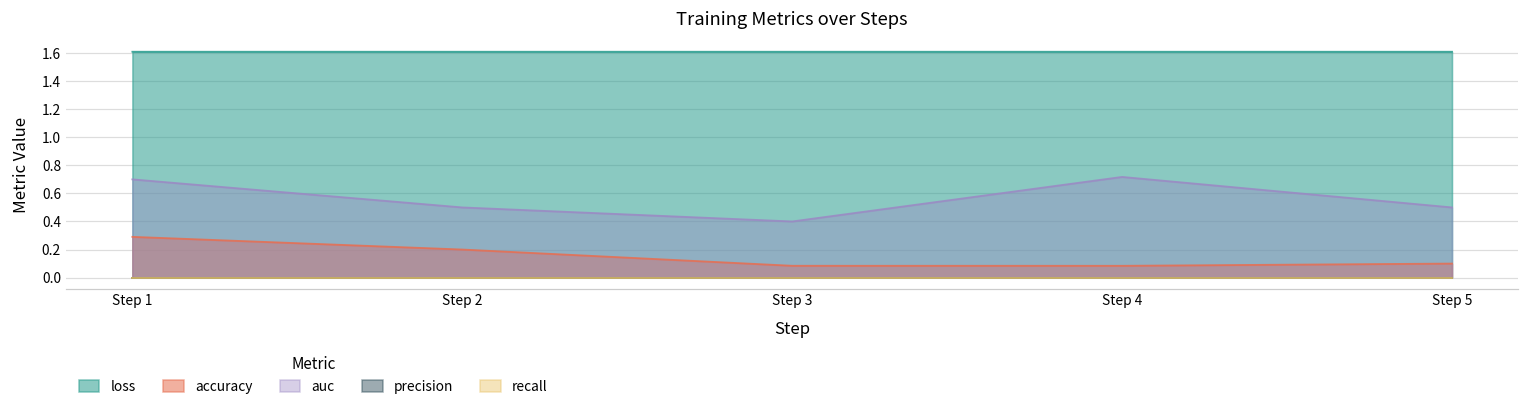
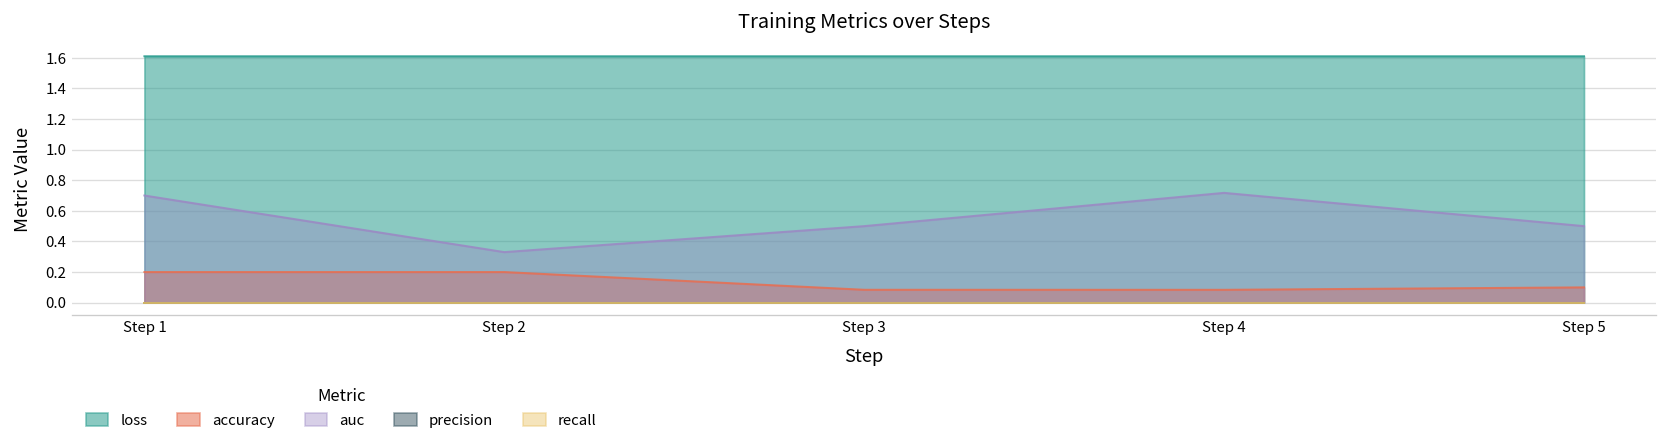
accuracy, Step 1: 0.29 -> 0.20
auc, Step 2: 0.50 -> 0.33
auc, Step 3: 0.4 -> 0.5
